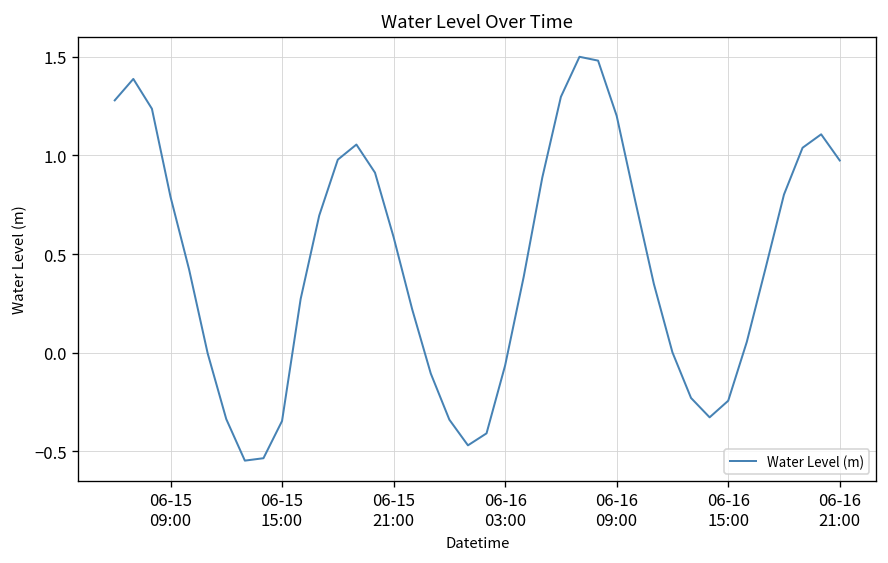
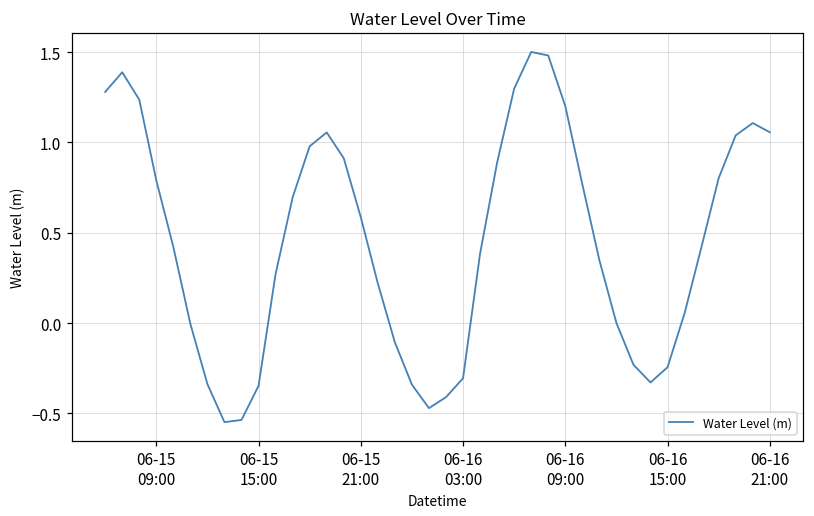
06-16 03:00: -0.07 -> -0.31
06-16 21:00: 0.97 -> 1.06
